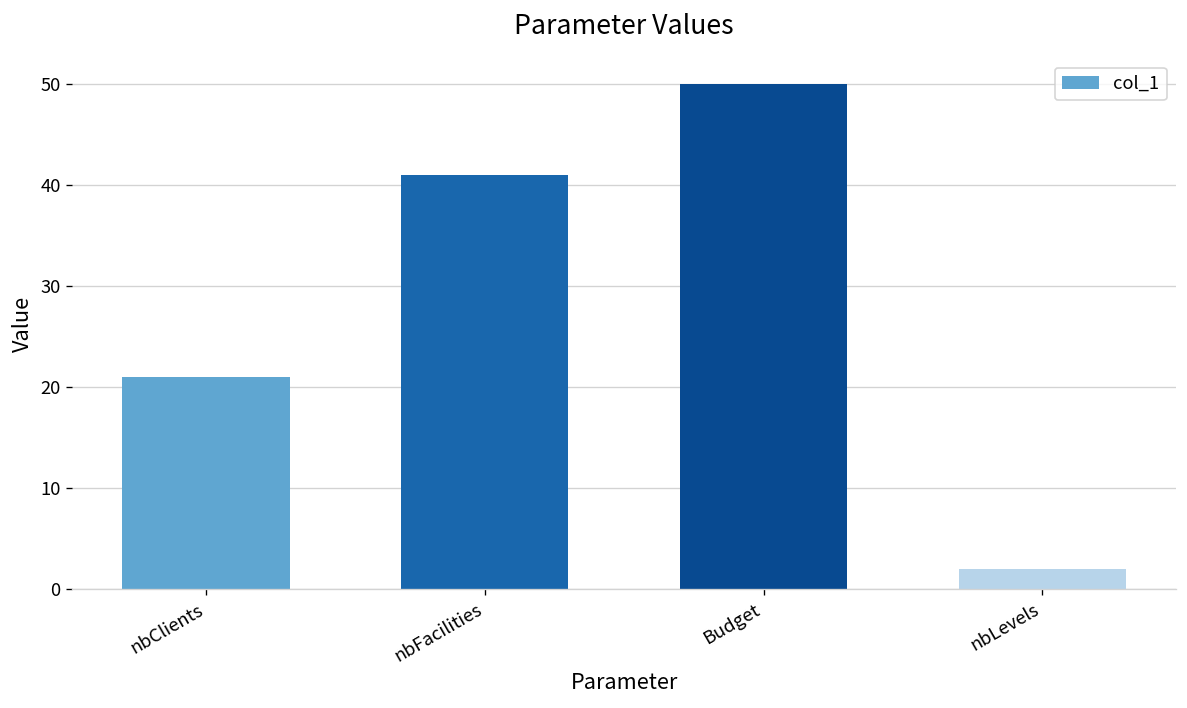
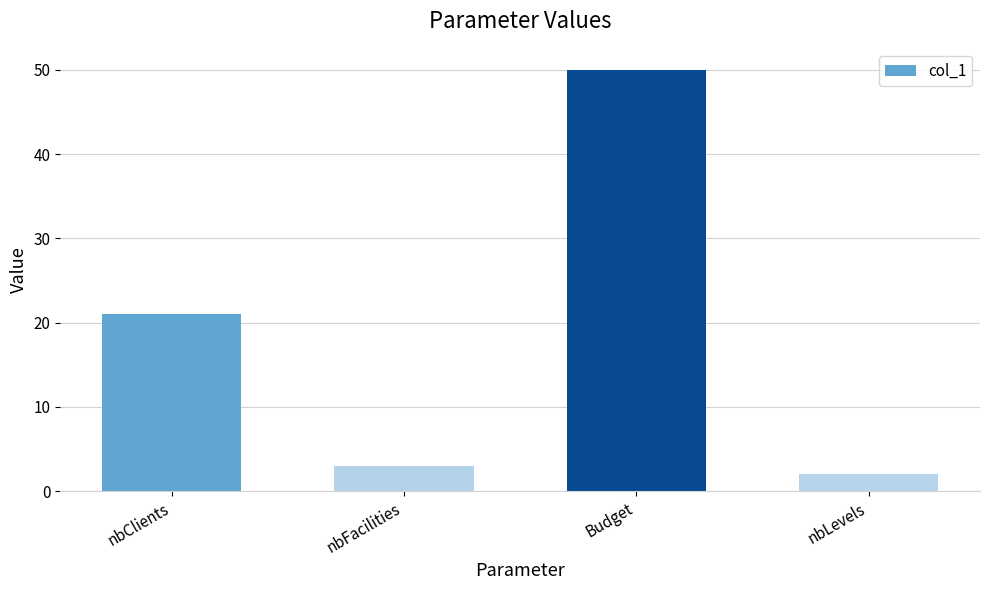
nbFacilities: 41 -> 3
